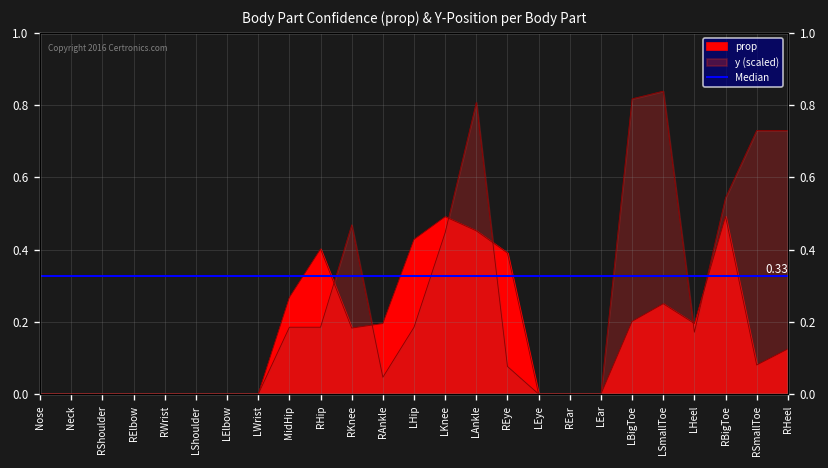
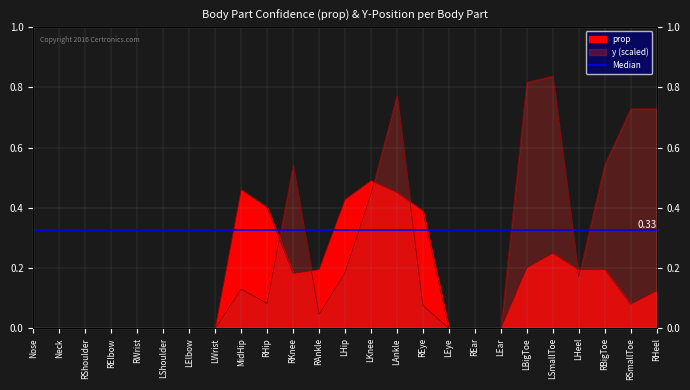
prop, MidHip: 0.27 -> 0.46
y (scaled), MidHip: 0.19 -> 0.13
y (scaled), RHip: 0.19 -> 0.08
y (scaled), RKnee: 0.47 -> 0.54
y (scaled), LAnkle: 0.81 -> 0.77
prop, RBigToe: 0.49 -> 0.20
